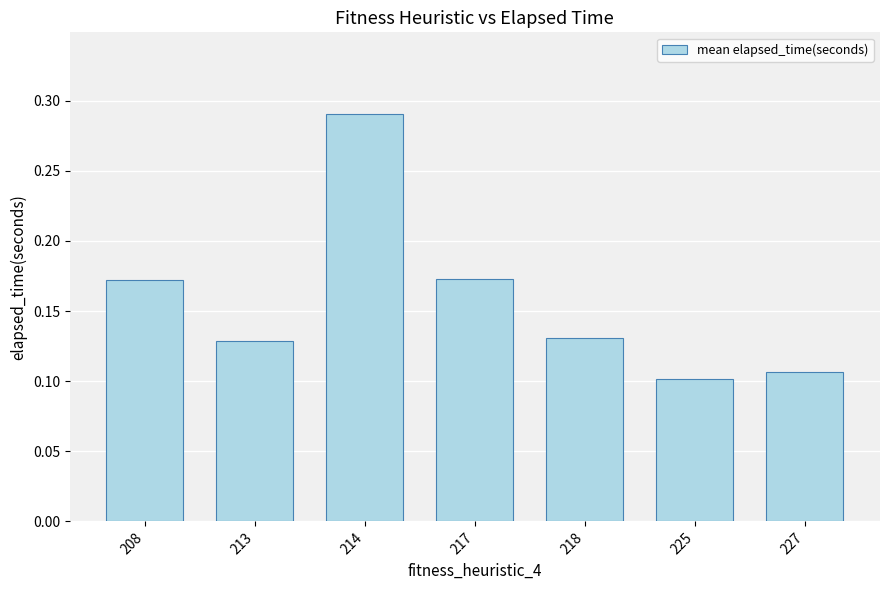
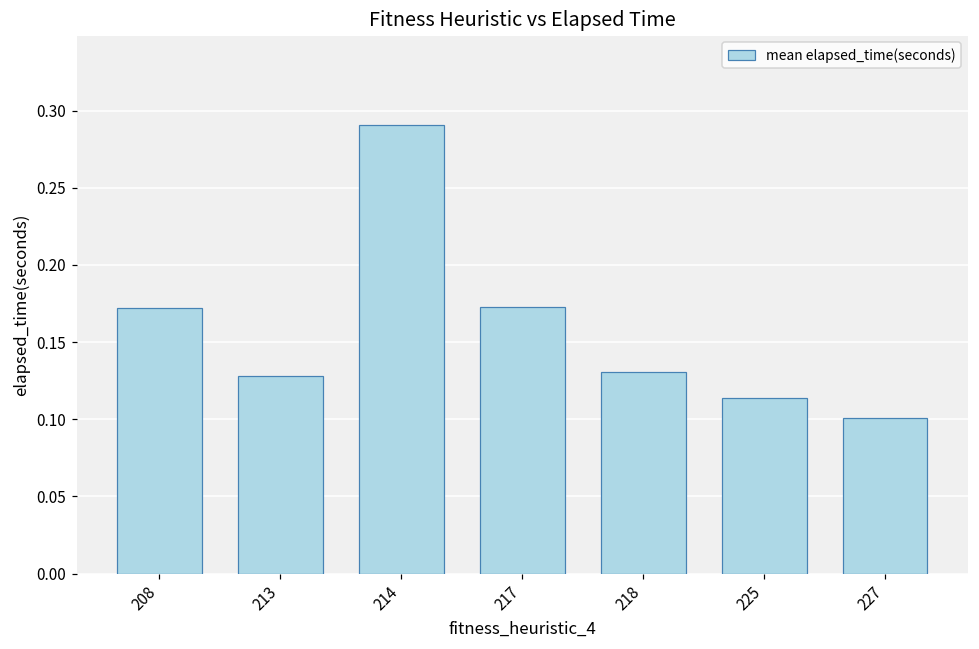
225: 0.102 -> 0.114
227: 0.106 -> 0.101
